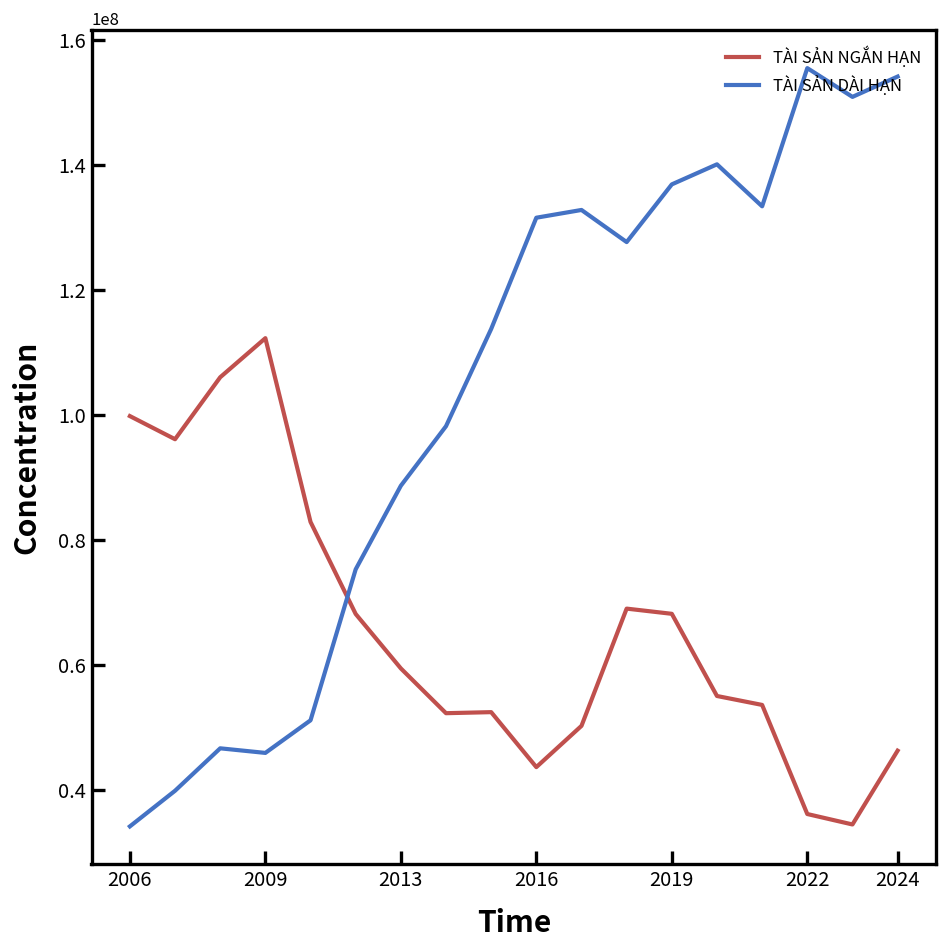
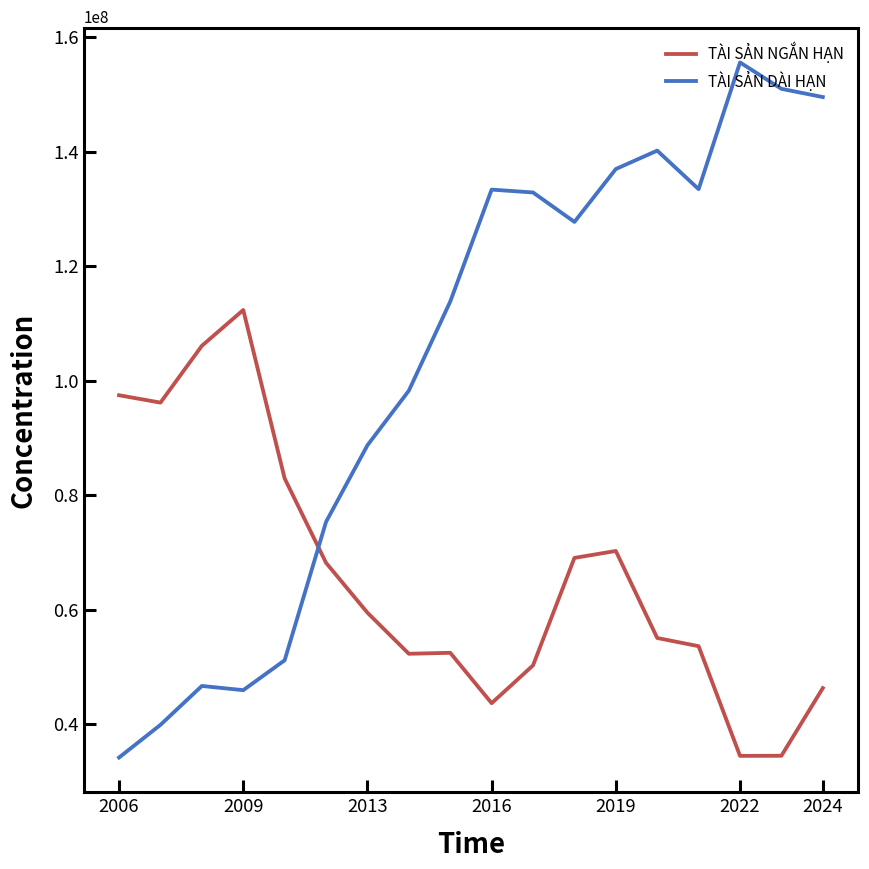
TÀI SẢN NGẮN HẠN, 2006: 100000000 -> 97000000
TÀI SẢN DÀI HẠN, 2016: 132000000 -> 133000000
TÀI SẢN NGẮN HẠN, 2019: 68000000 -> 70000000
TÀI SẢN NGẮN HẠN, 2022: 36000000 -> 34000000
TÀI SẢN DÀI HẠN, 2024: 154000000 -> 150000000
